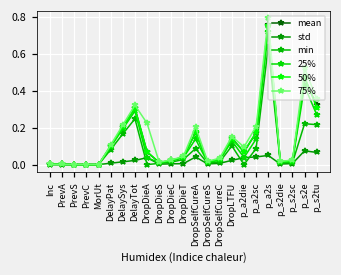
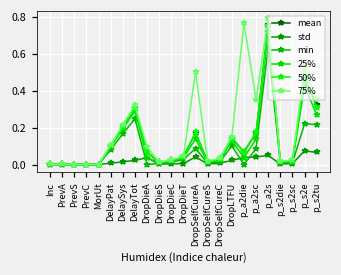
75%, DropDieA: 0.22 -> 0.10
75%, DropSelfCureA: 0.21 -> 0.50
75%, p_a2die: 0.10 -> 0.77
75%, p_a2sc: 0.21 -> 0.35
